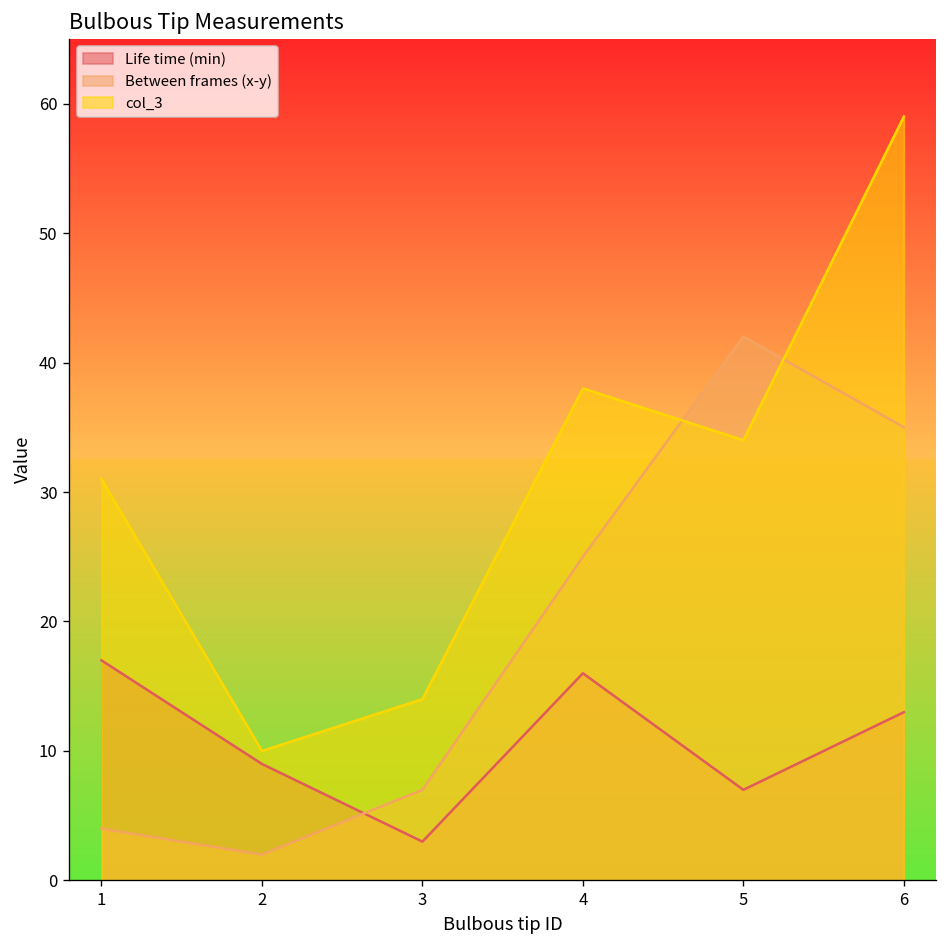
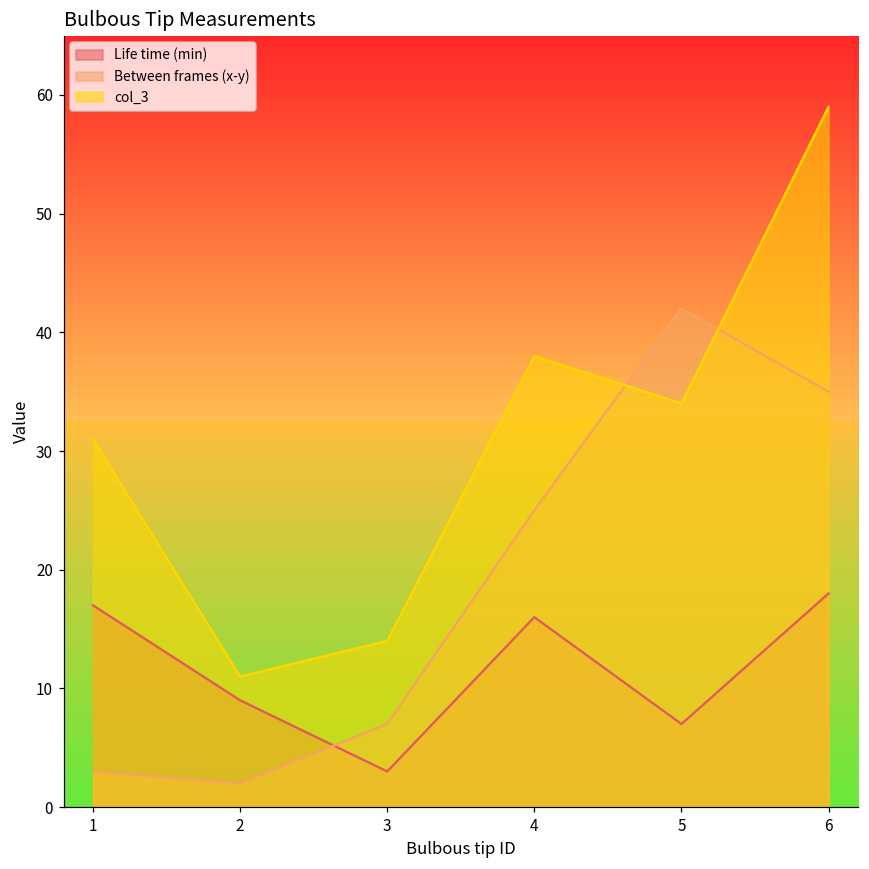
Between frames (x-y), 1: 4 -> 3
col_3, 2: 10 -> 11
Life time (min), 6: 13 -> 18
